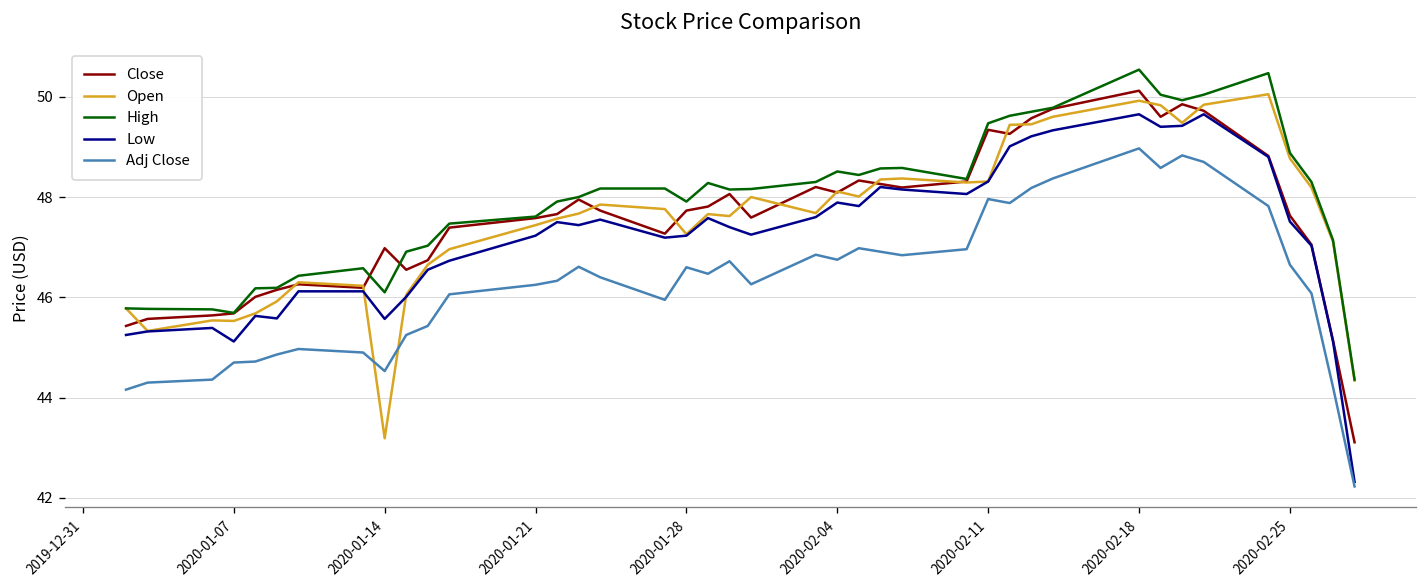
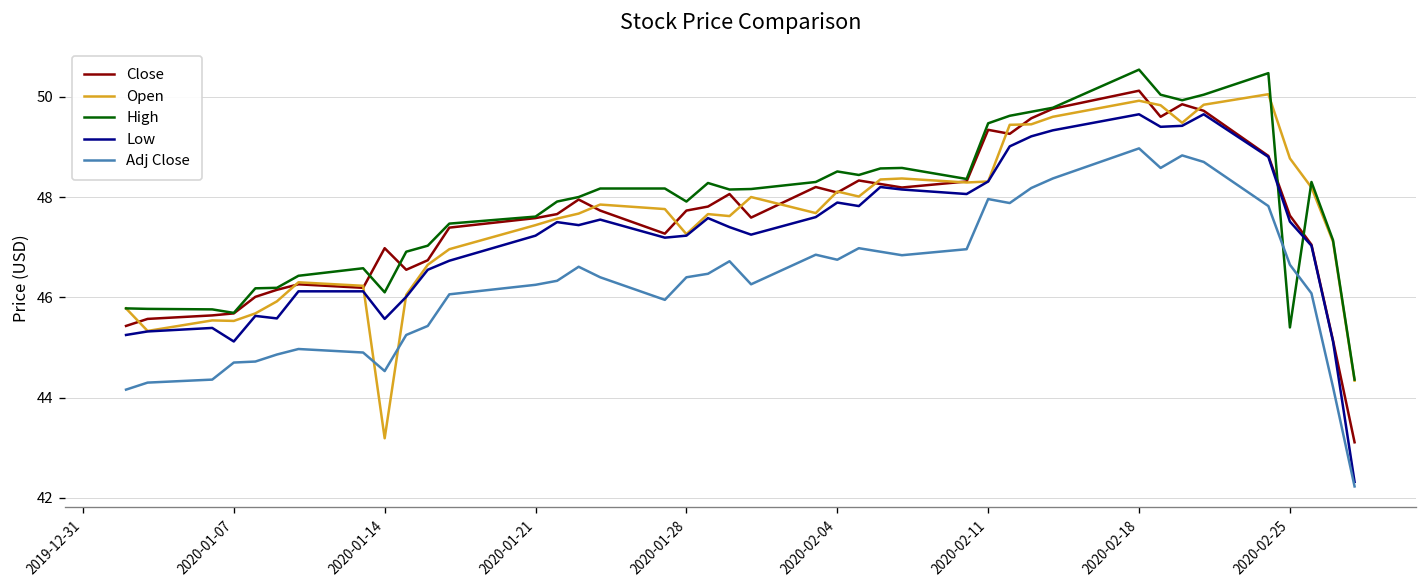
Adj Close, 2020-01-28: 46.6 -> 46.4
High, 2020-02-25: 48.9 -> 45.4
